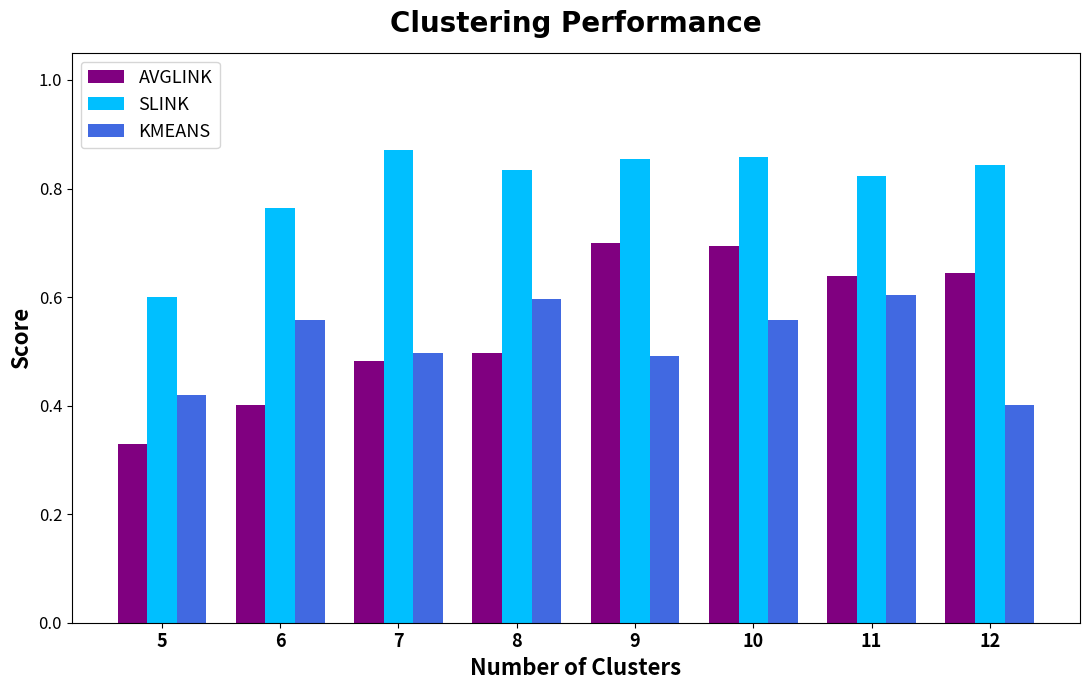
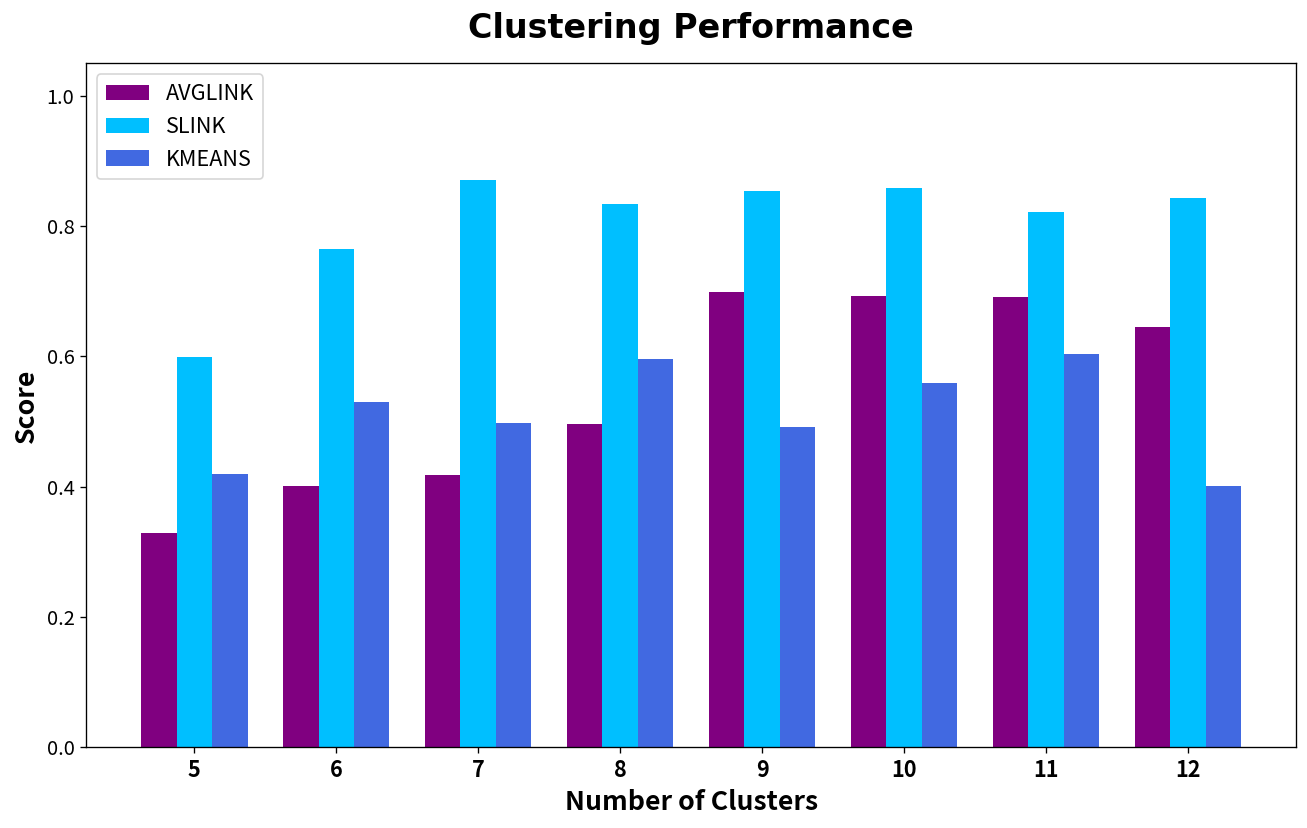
KMEANS, 6: 0.56 -> 0.53
AVGLINK, 7: 0.48 -> 0.42
AVGLINK, 11: 0.64 -> 0.69
